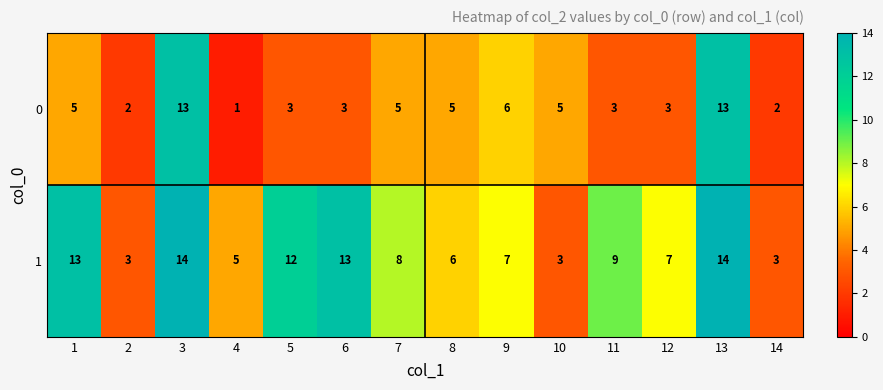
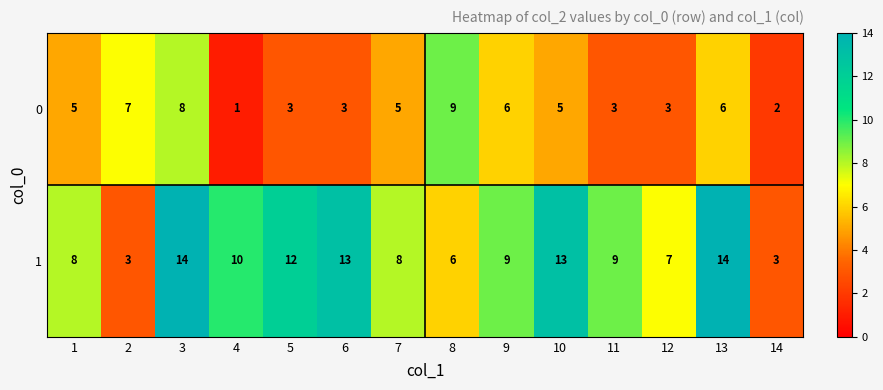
0, 2: 2 -> 7
0, 3: 13 -> 8
0, 8: 5 -> 9
0, 13: 13 -> 6
1, 1: 13 -> 8
1, 4: 5 -> 10
1, 9: 7 -> 9
1, 10: 3 -> 13
